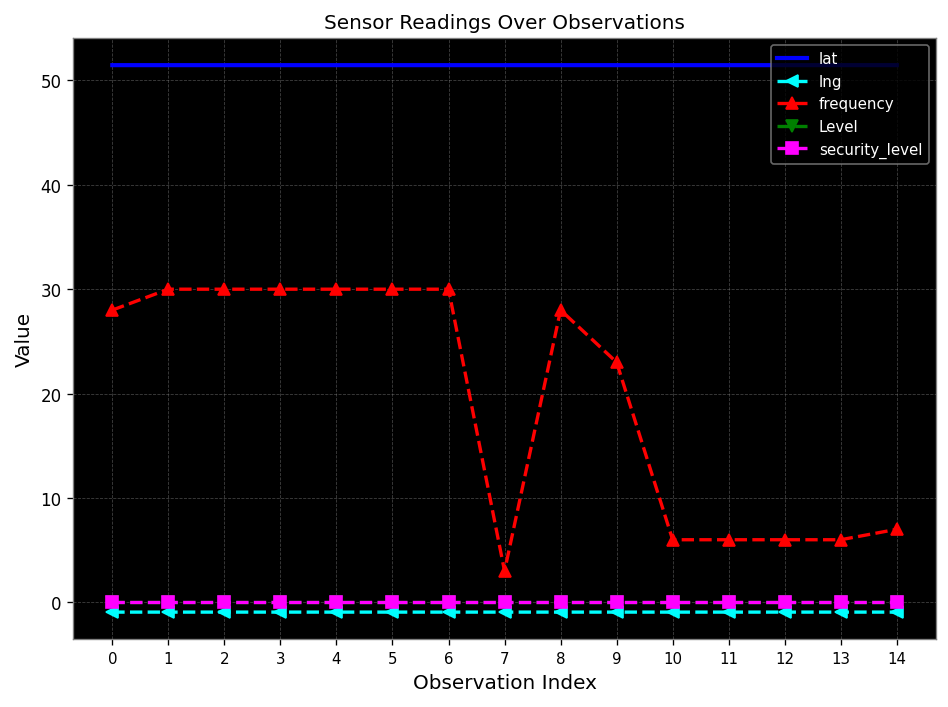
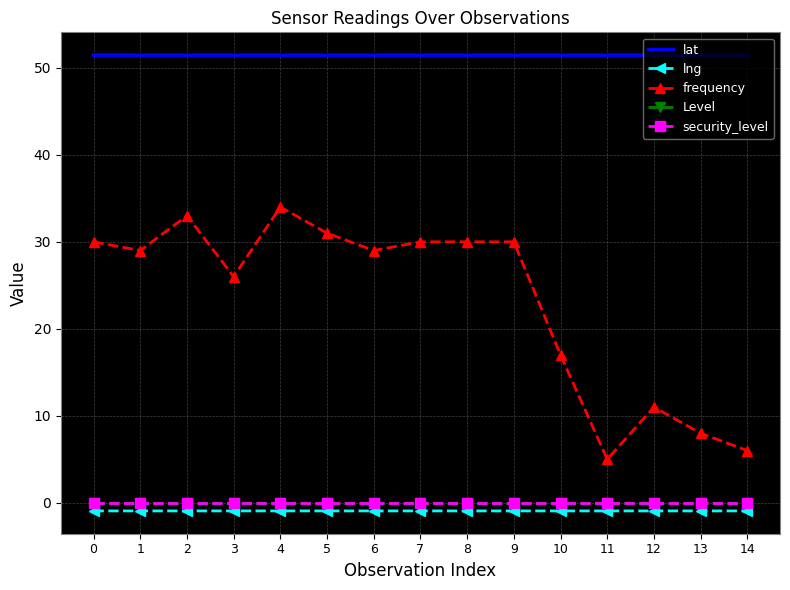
frequency, 0: 28 -> 30
frequency, 1: 30 -> 29
frequency, 2: 30 -> 33
frequency, 3: 30 -> 26
frequency, 4: 30 -> 34
frequency, 5: 30 -> 31
frequency, 6: 30 -> 29
frequency, 7: 3 -> 30
frequency, 8: 28 -> 30
frequency, 9: 23 -> 30
frequency, 10: 6 -> 17
frequency, 11: 6 -> 5
frequency, 12: 6 -> 11
frequency, 13: 6 -> 8
frequency, 14: 7 -> 6
